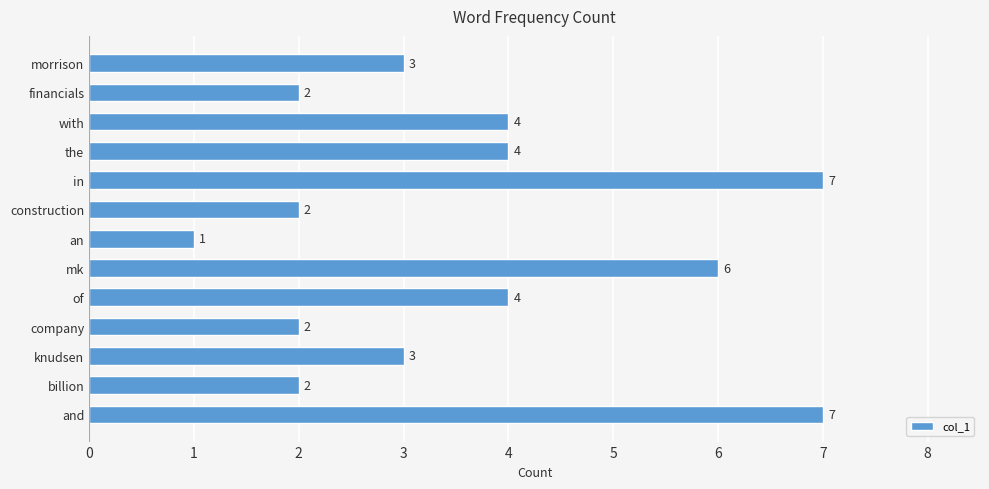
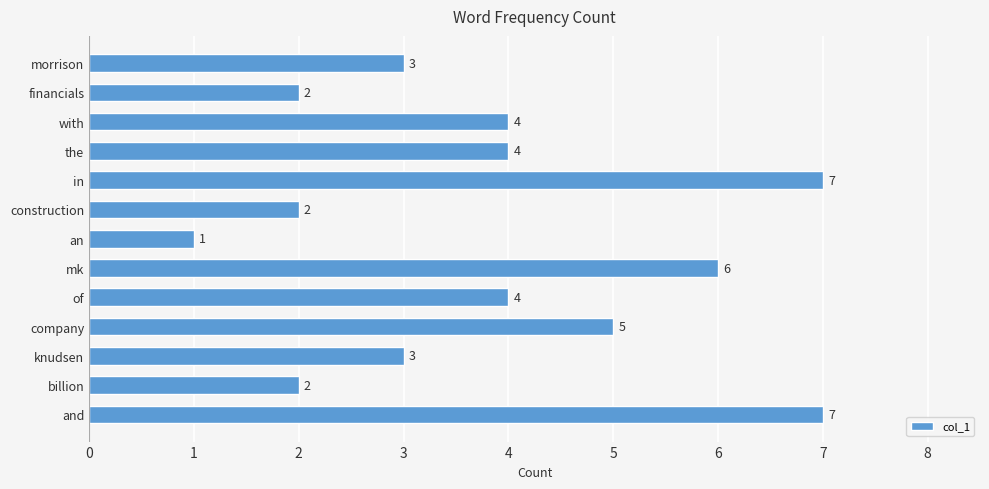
company: 2 -> 5
